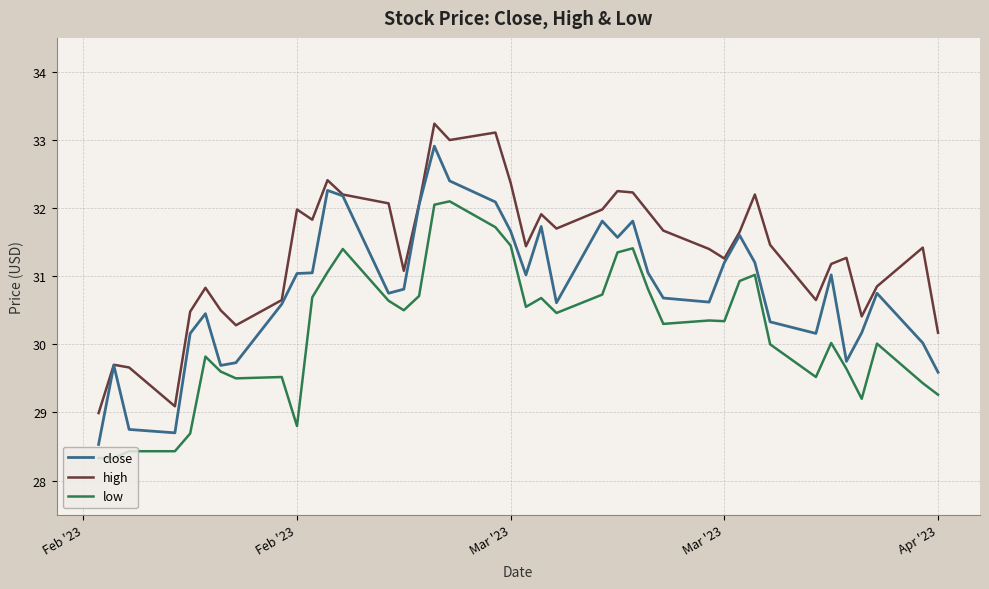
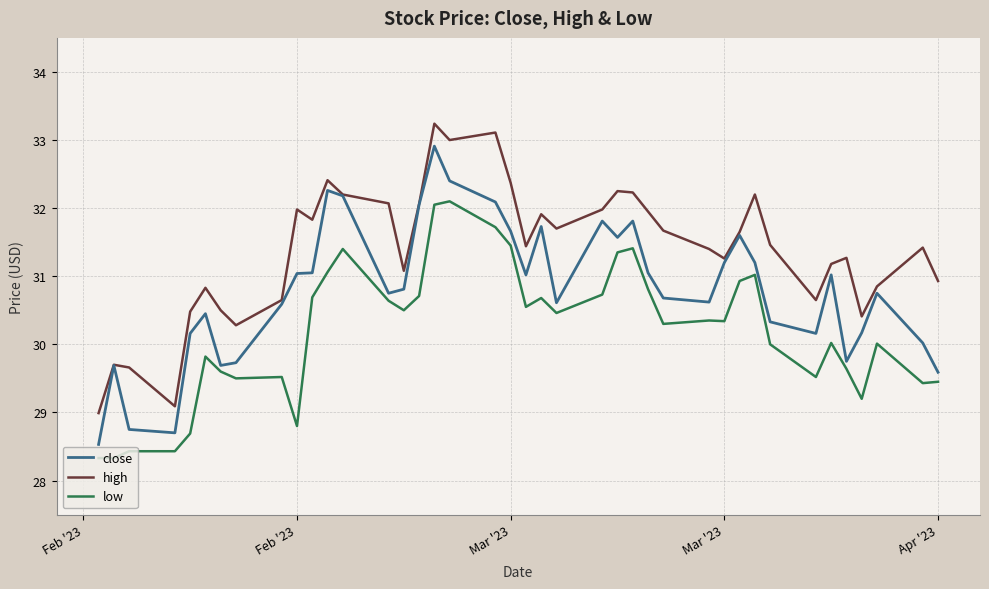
high, Apr '23: 30.2 -> 30.9
low, Apr '23: 29.3 -> 29.5
